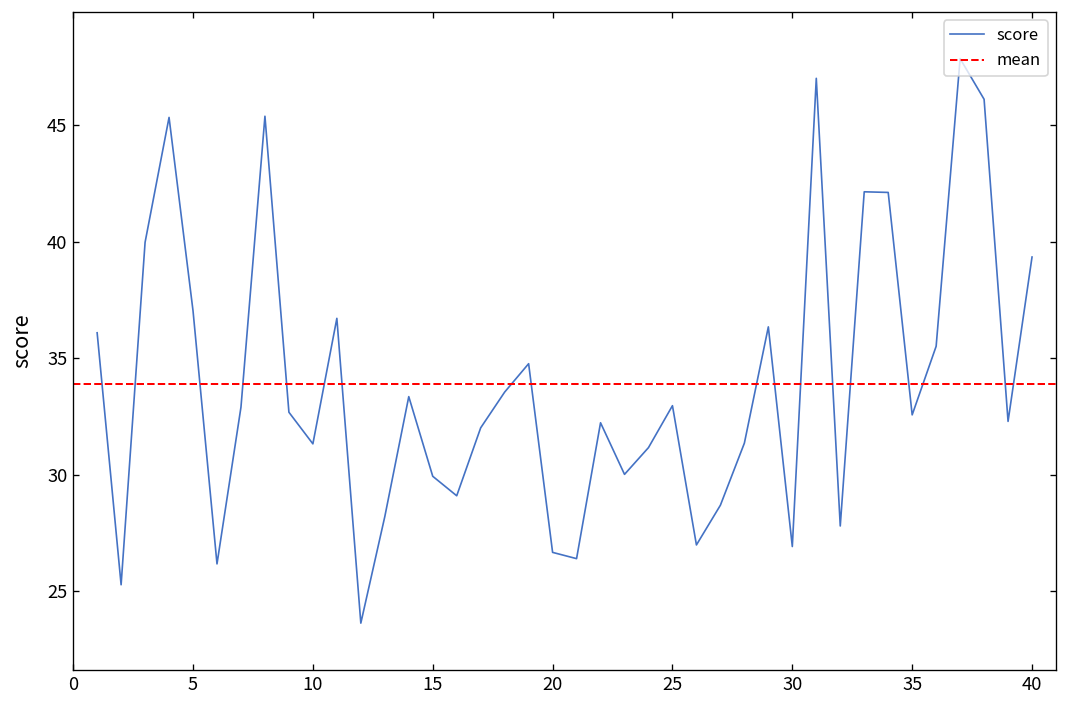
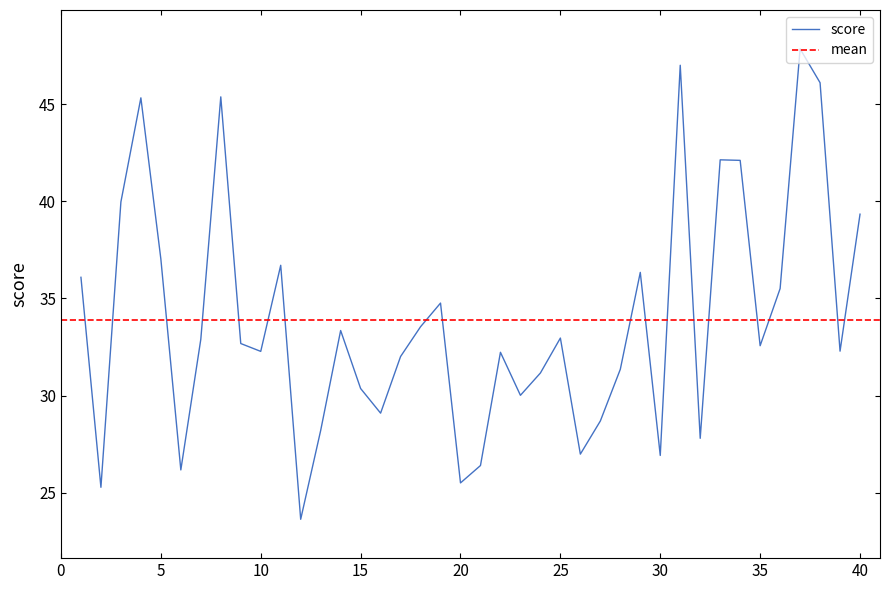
10: 31.3 -> 32.3
15: 29.9 -> 30.4
20: 26.7 -> 25.5
